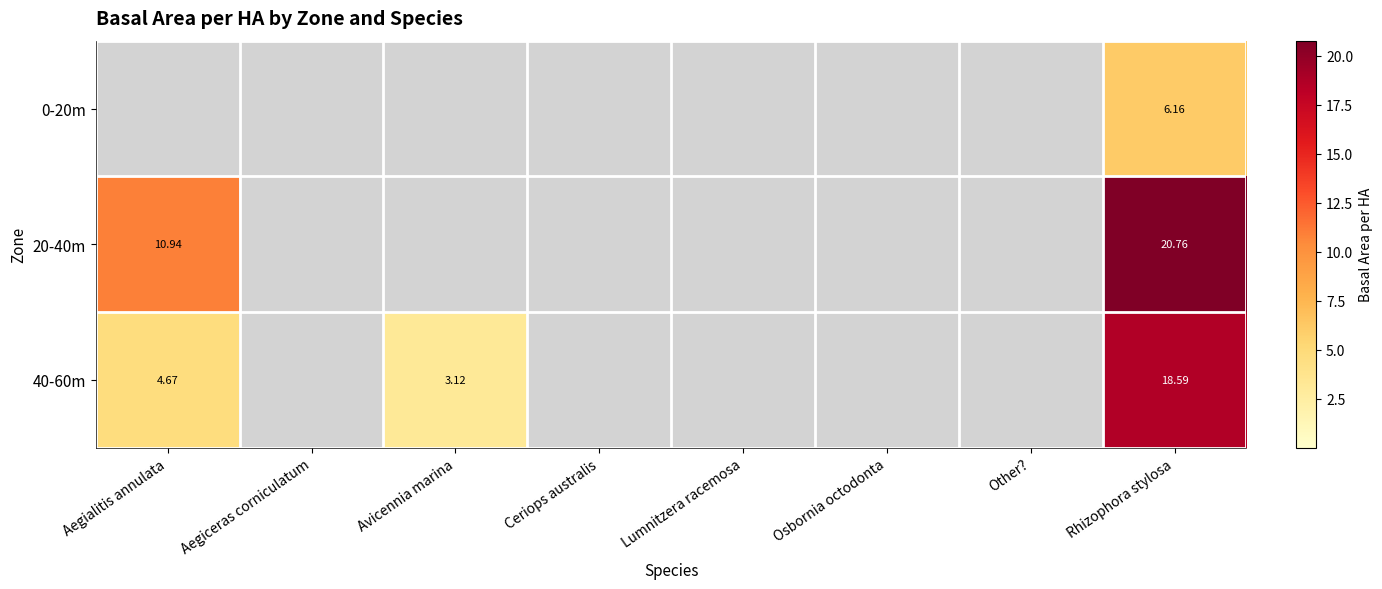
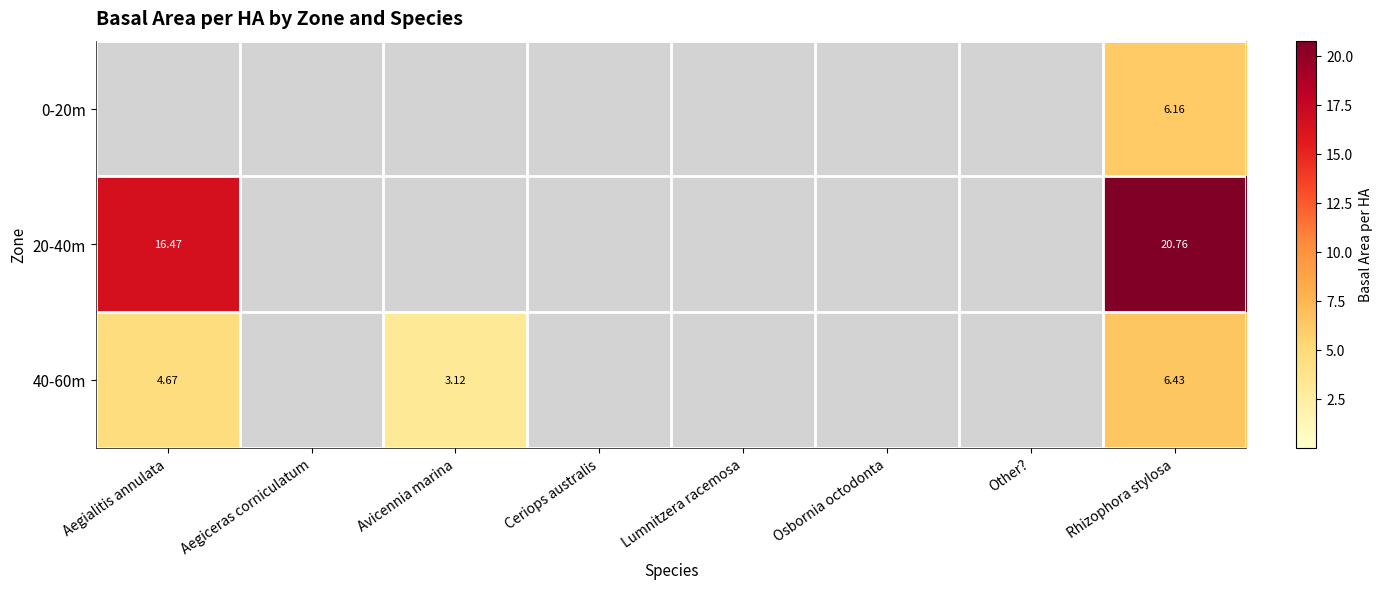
20-40m, Aegialitis annulata: 10.94 -> 16.47
40-60m, Rhizophora stylosa: 18.59 -> 6.43
